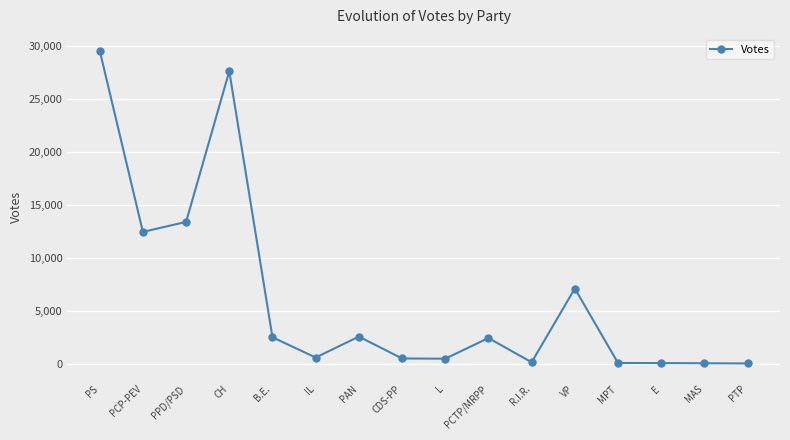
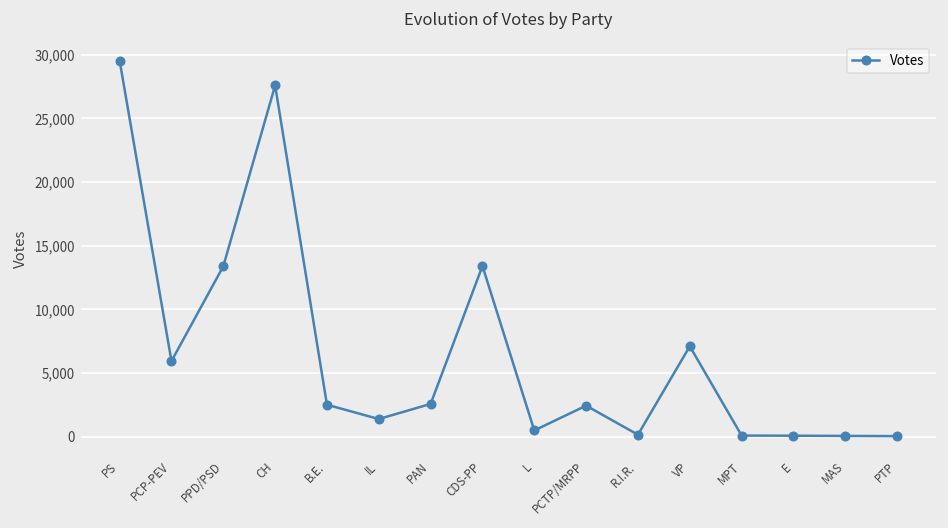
PCP-PEV: 12,400 -> 5,900
IL: 600 -> 1,400
CDS-PP: 500 -> 13,400
